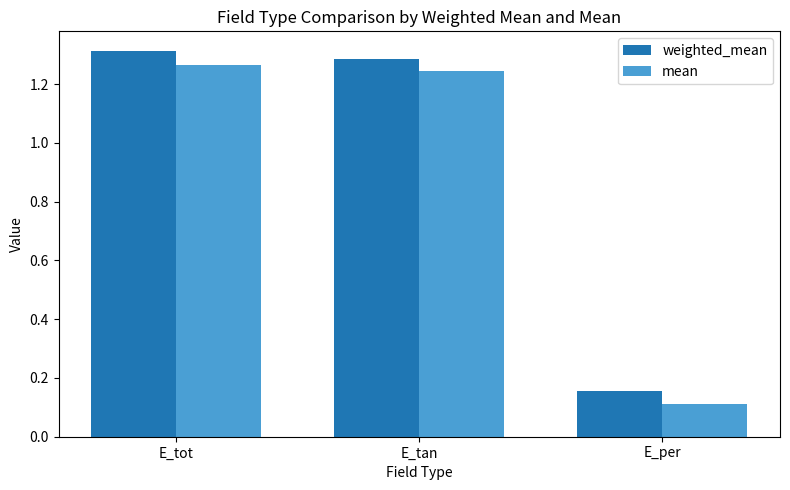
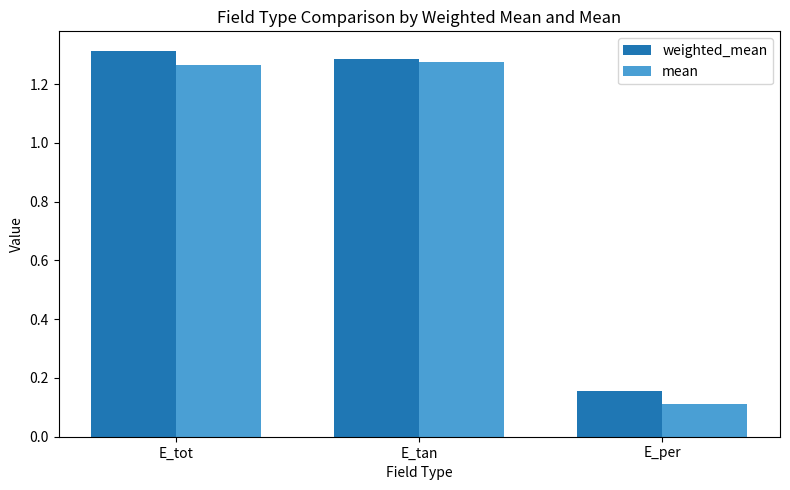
mean, E_tan: 1.25 -> 1.27
